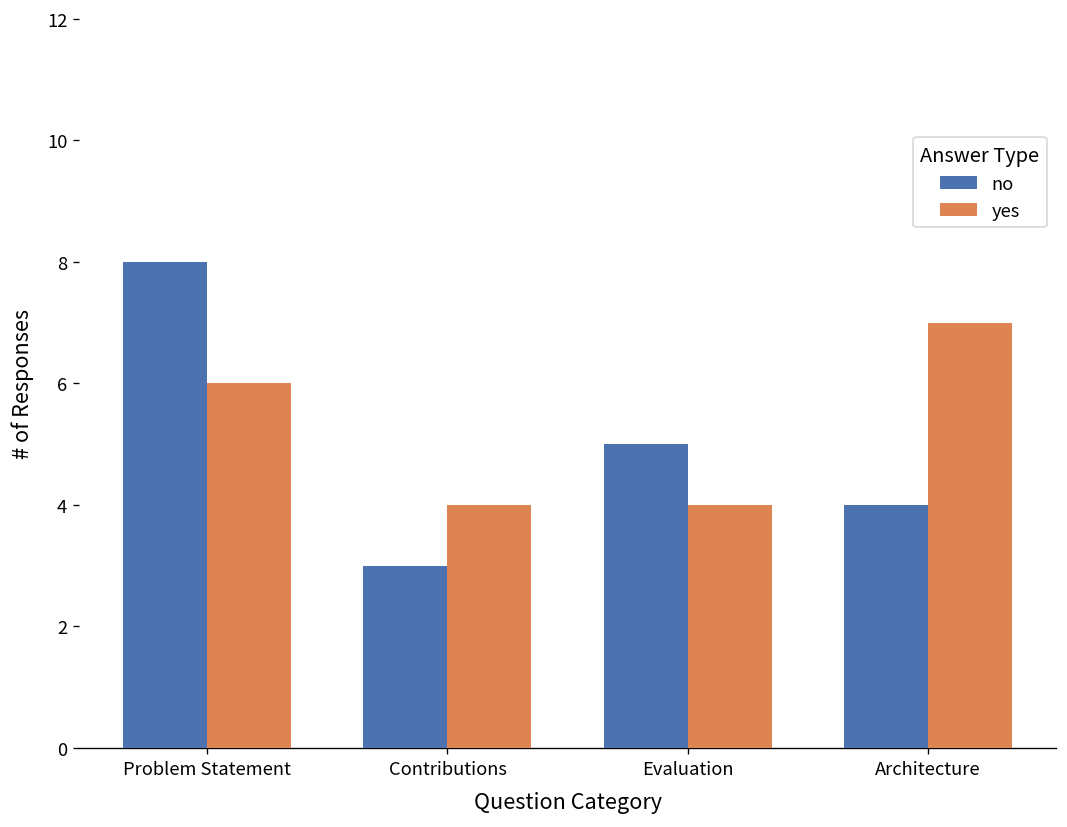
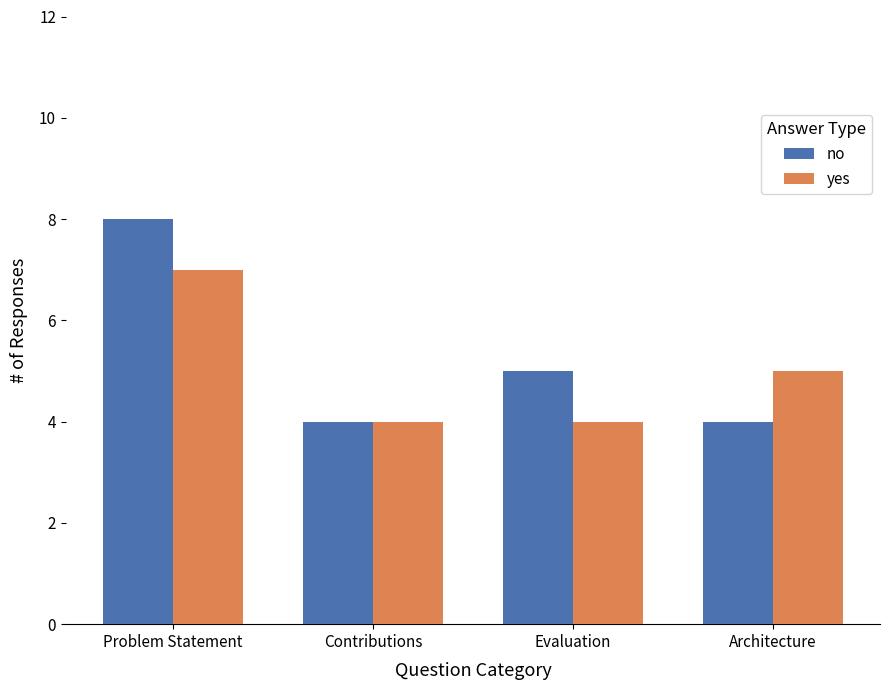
yes, Problem Statement: 6 -> 7
no, Contributions: 3 -> 4
yes, Architecture: 7 -> 5
